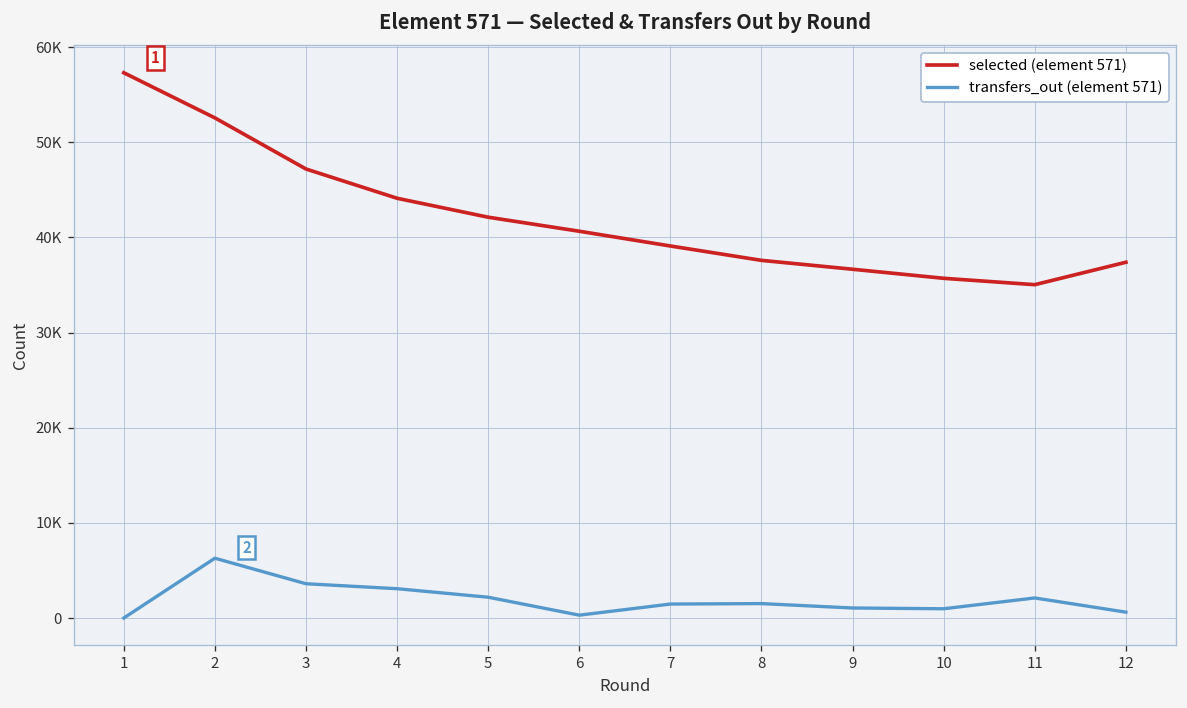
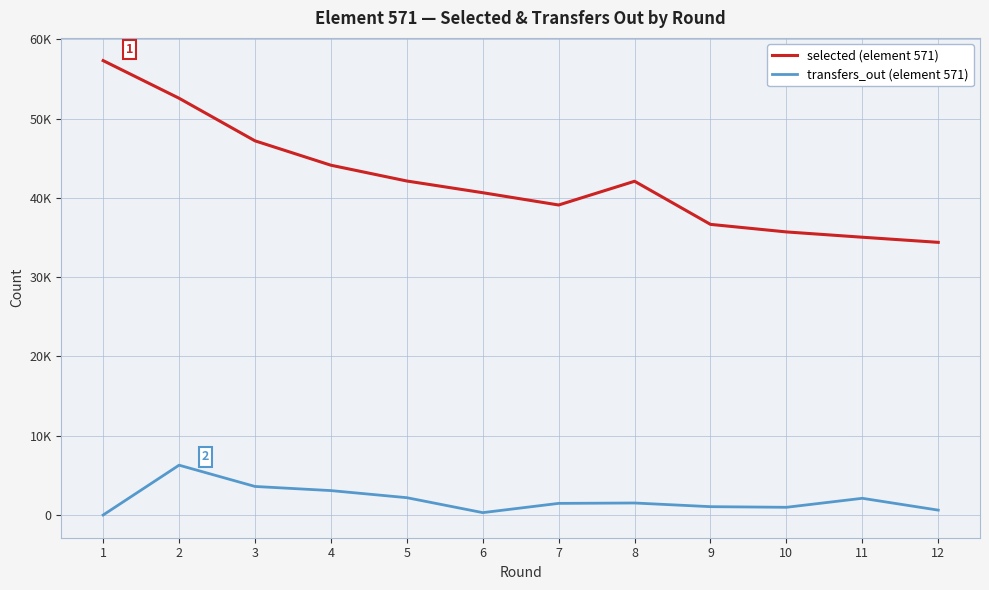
selected (element 571), 8: 38000 -> 42000
selected (element 571), 12: 37000 -> 34000
